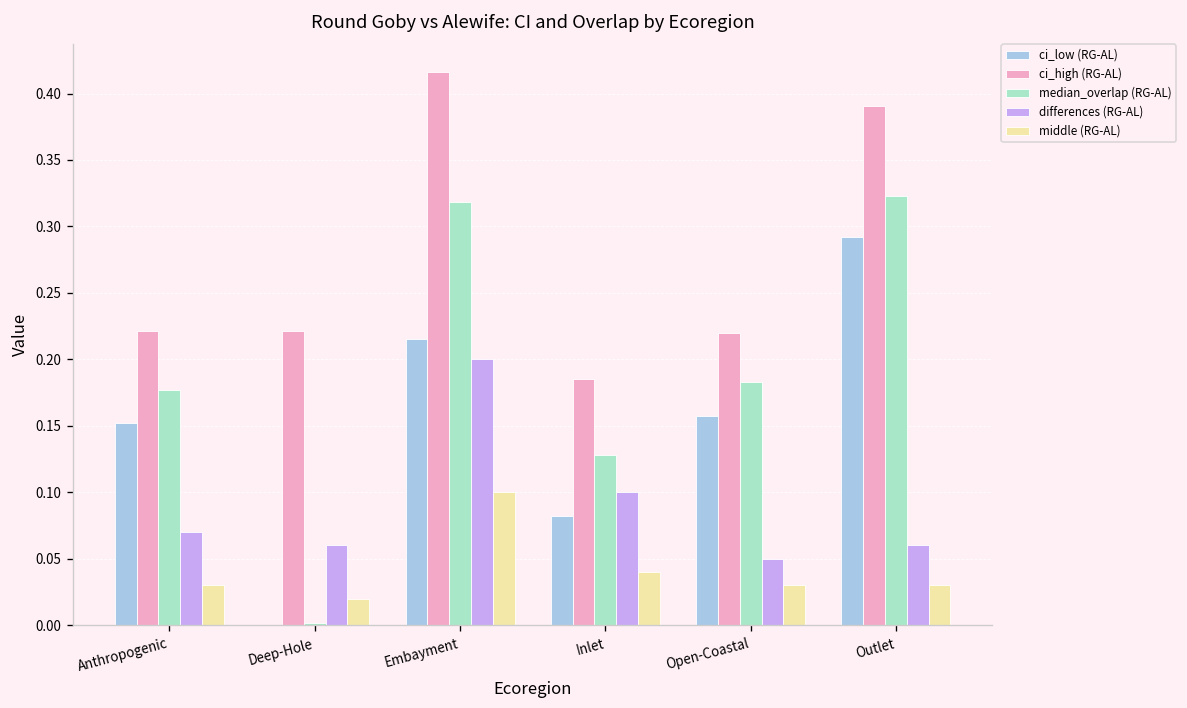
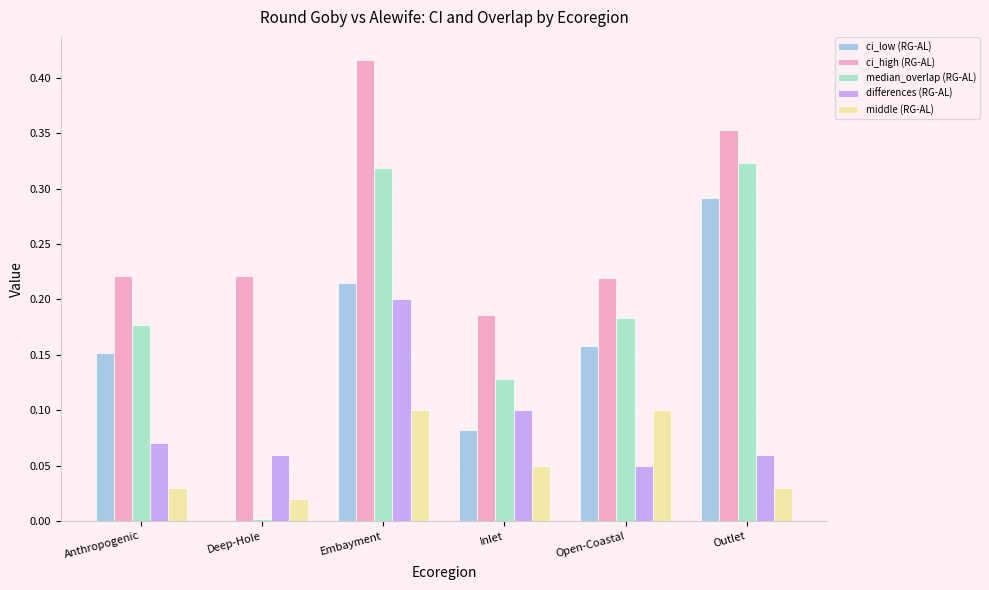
middle (RG-AL), Inlet: 0.04 -> 0.05
middle (RG-AL), Open-Coastal: 0.03 -> 0.10
ci_high (RG-AL), Outlet: 0.391 -> 0.353
